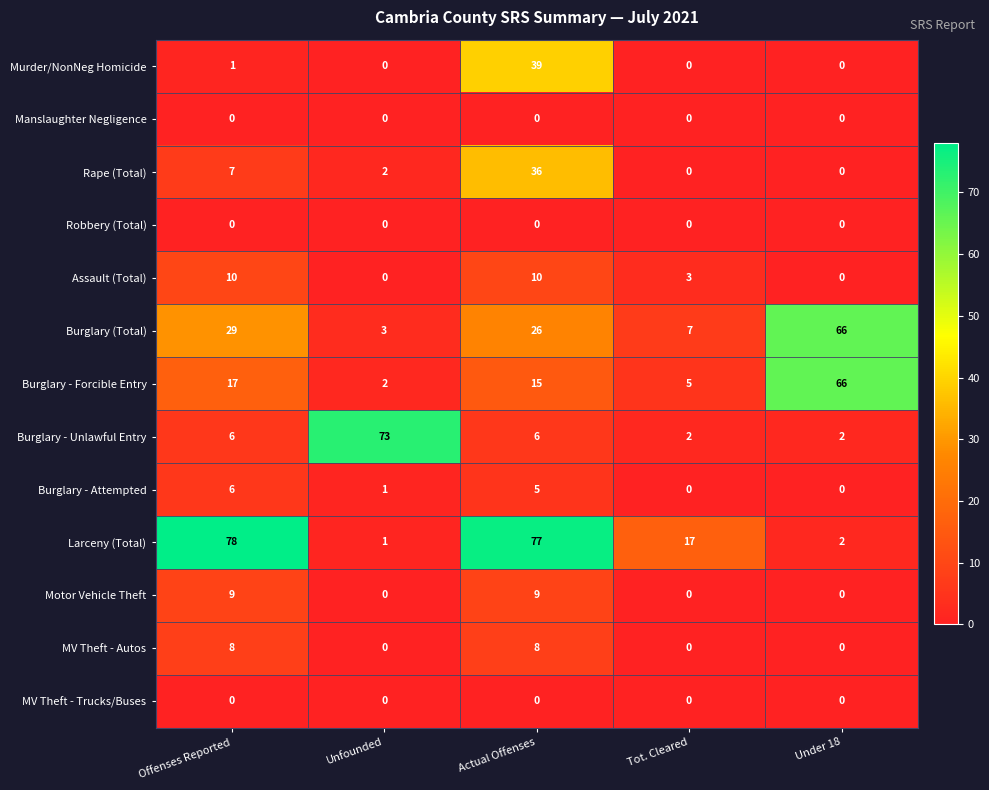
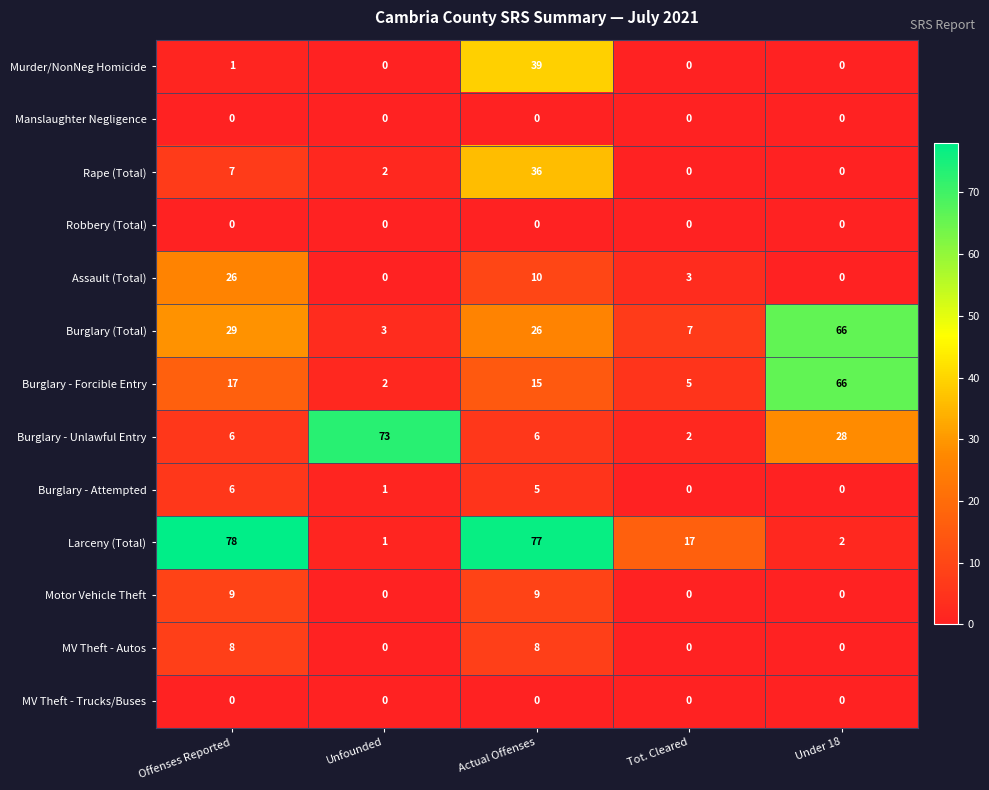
Assault (Total), Offenses Reported: 10 -> 26
Burglary - Unlawful Entry, Under 18: 2 -> 28
